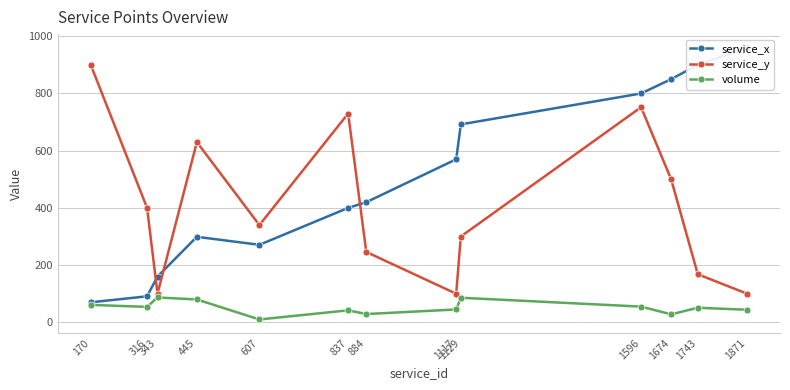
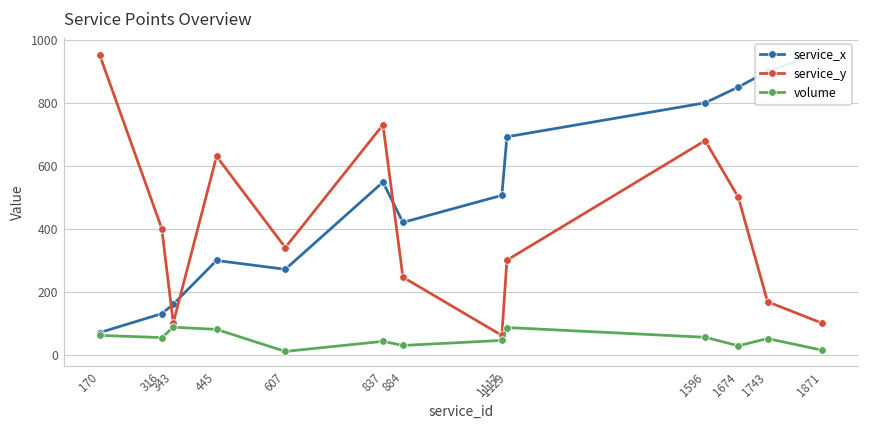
service_y, 170: 900 -> 950
service_x, 316: 90 -> 130
service_x, 837: 400 -> 550
service_x, 1117: 570 -> 510
service_y, 1117: 100 -> 60
service_y, 1596: 750 -> 680
volume, 1871: 40 -> 10
